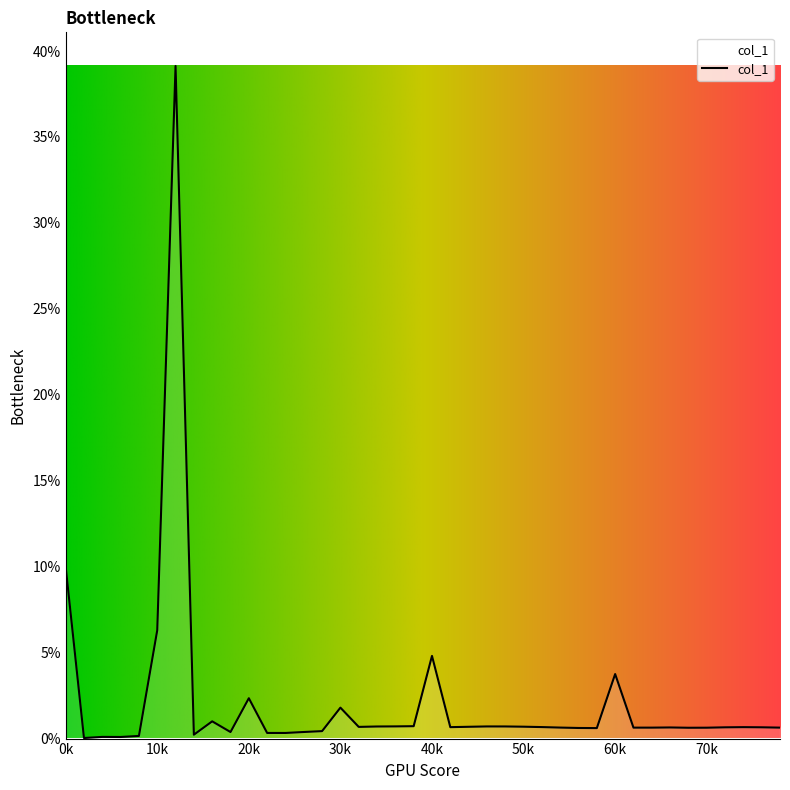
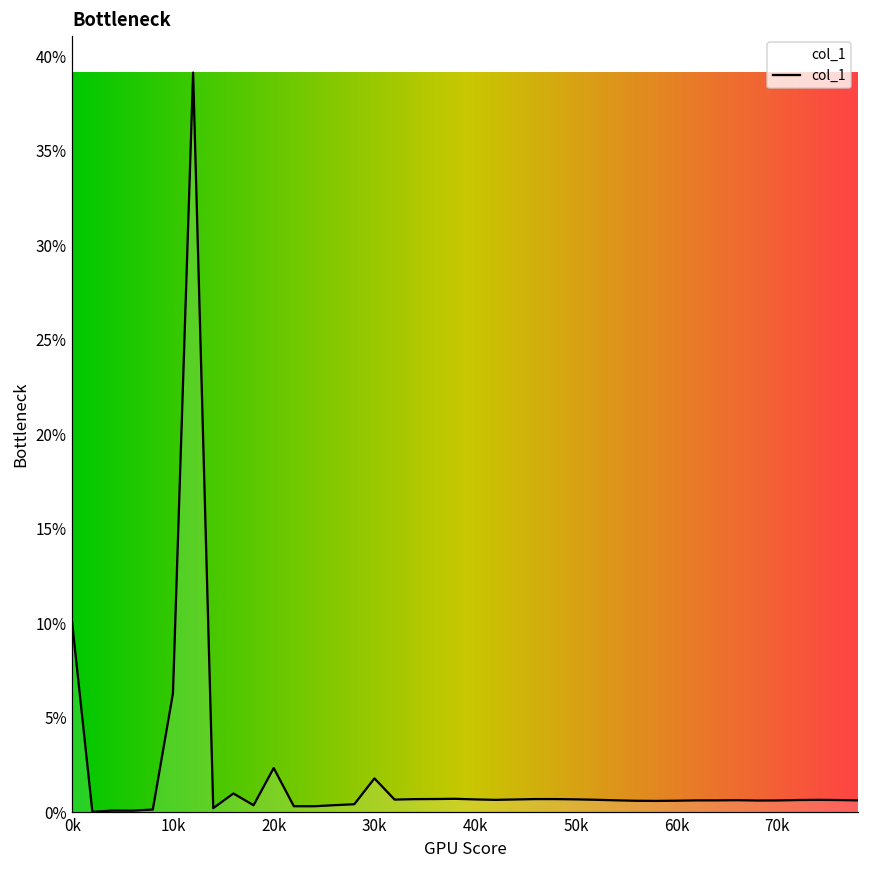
40k: 4.8% -> 0.7%
60k: 3.8% -> 0.6%
